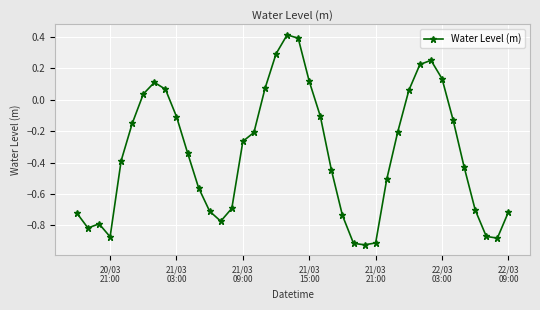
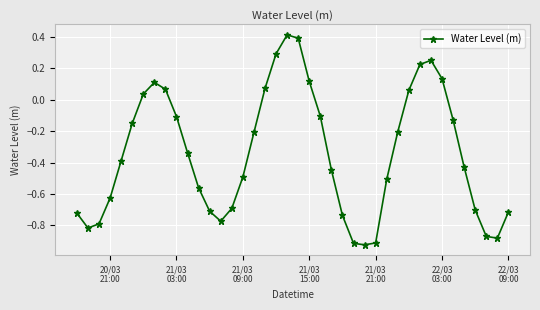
20/03 21:00: -0.87 -> -0.63
21/03 09:00: -0.26 -> -0.49
